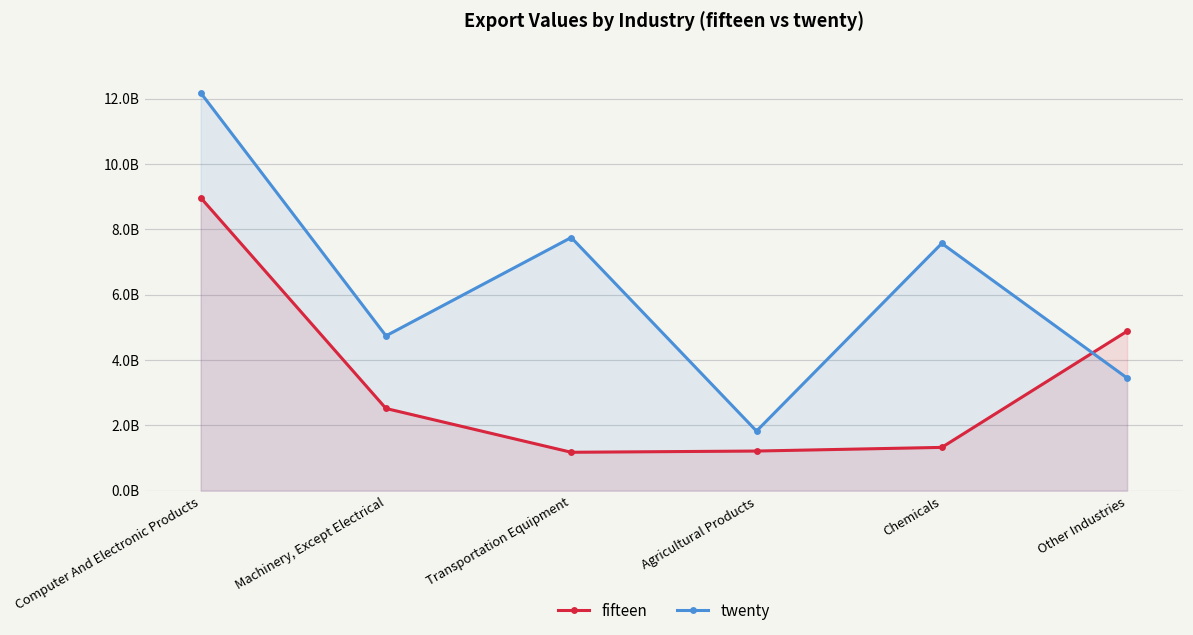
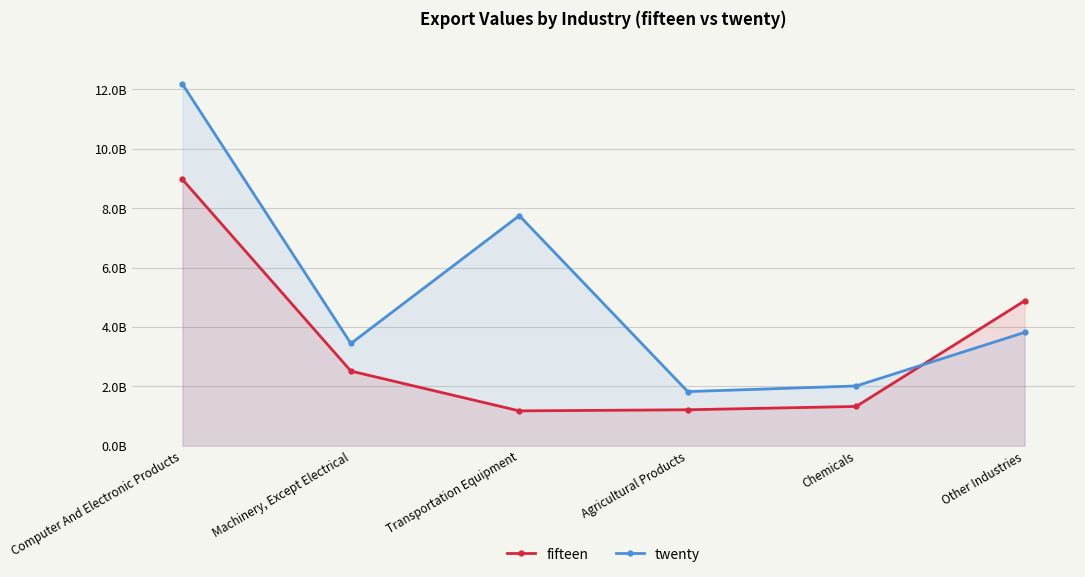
twenty, Machinery, Except Electrical: 4700000000 -> 3400000000
twenty, Chemicals: 7600000000 -> 2000000000
twenty, Other Industries: 3400000000 -> 3800000000
